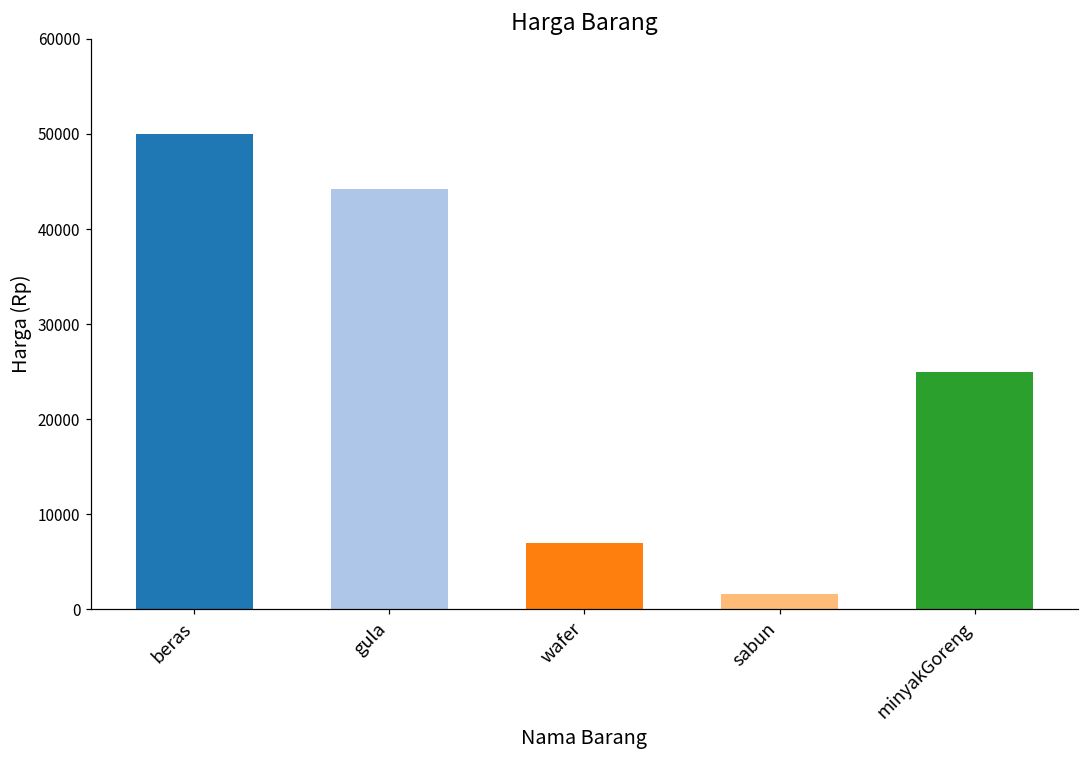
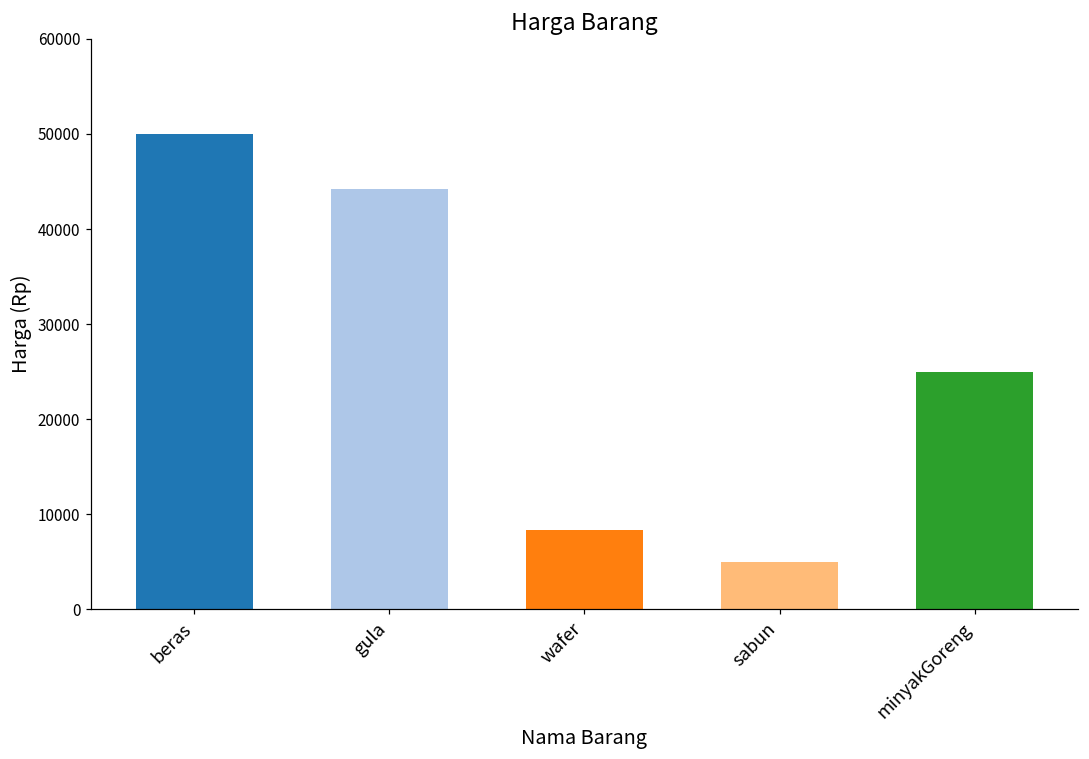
wafer: 7000 -> 8000
sabun: 2000 -> 5000
